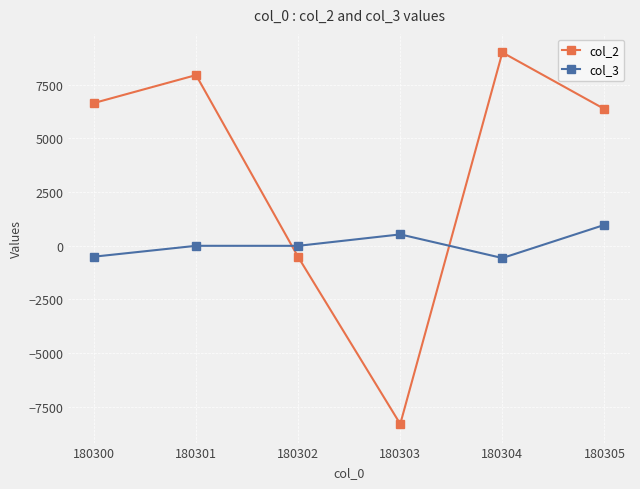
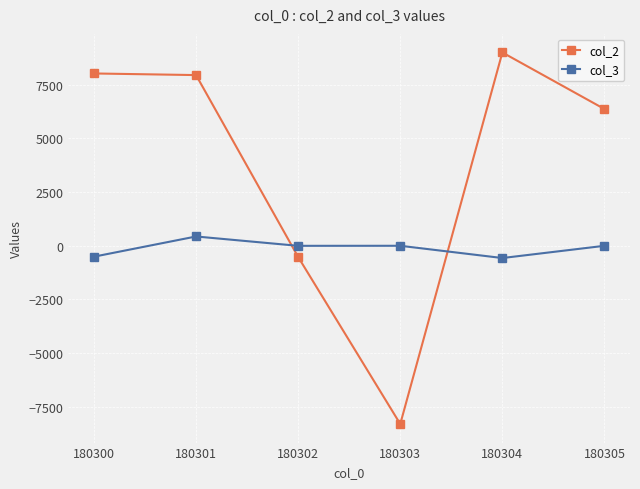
col_2, 180300: 6700 -> 8000
col_3, 180301: 0 -> 400
col_3, 180303: 500 -> 0
col_3, 180305: 1000 -> 0
